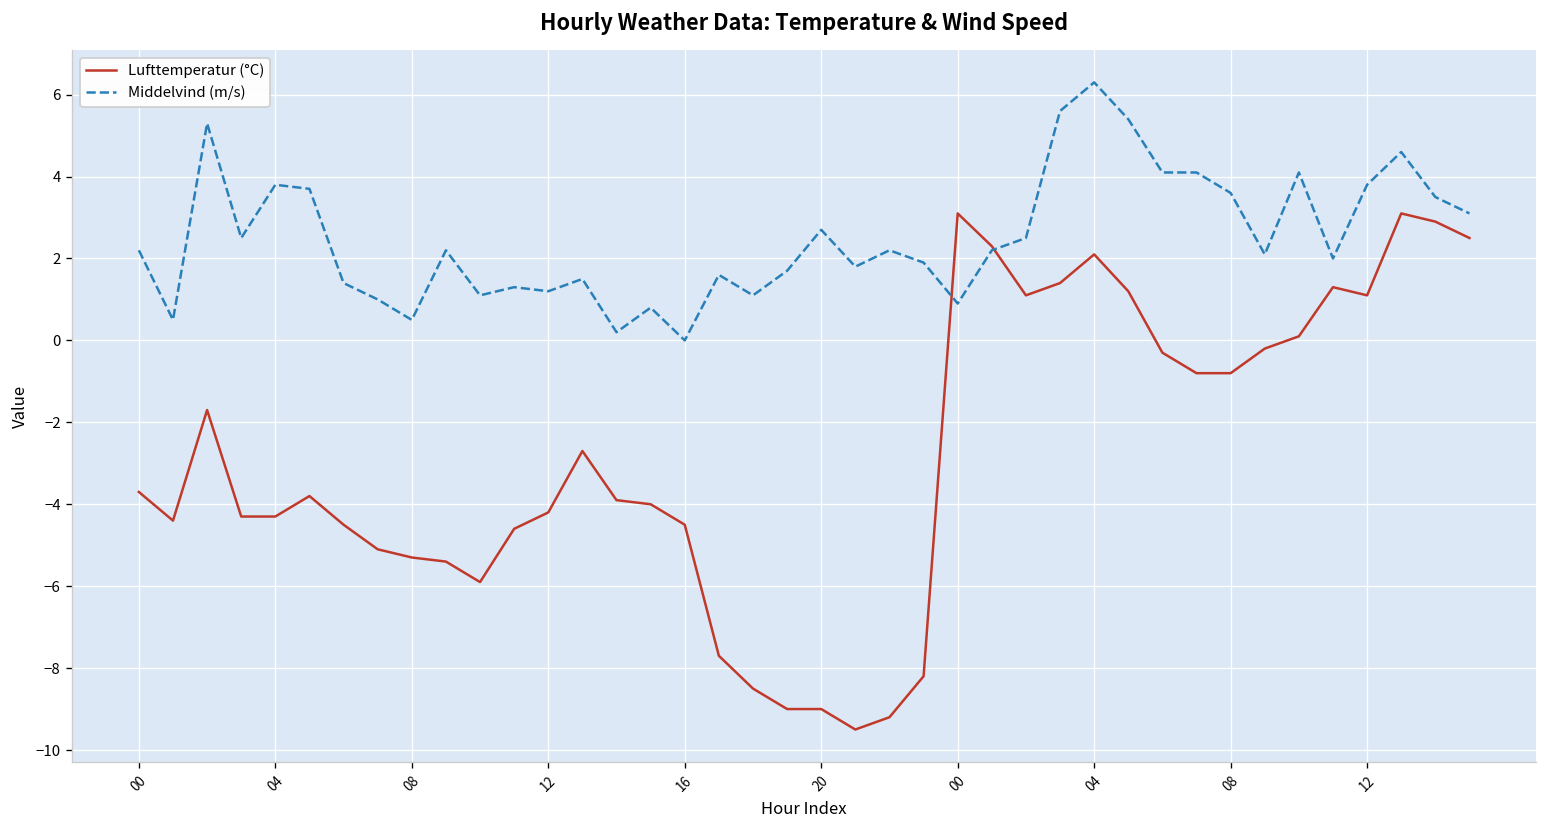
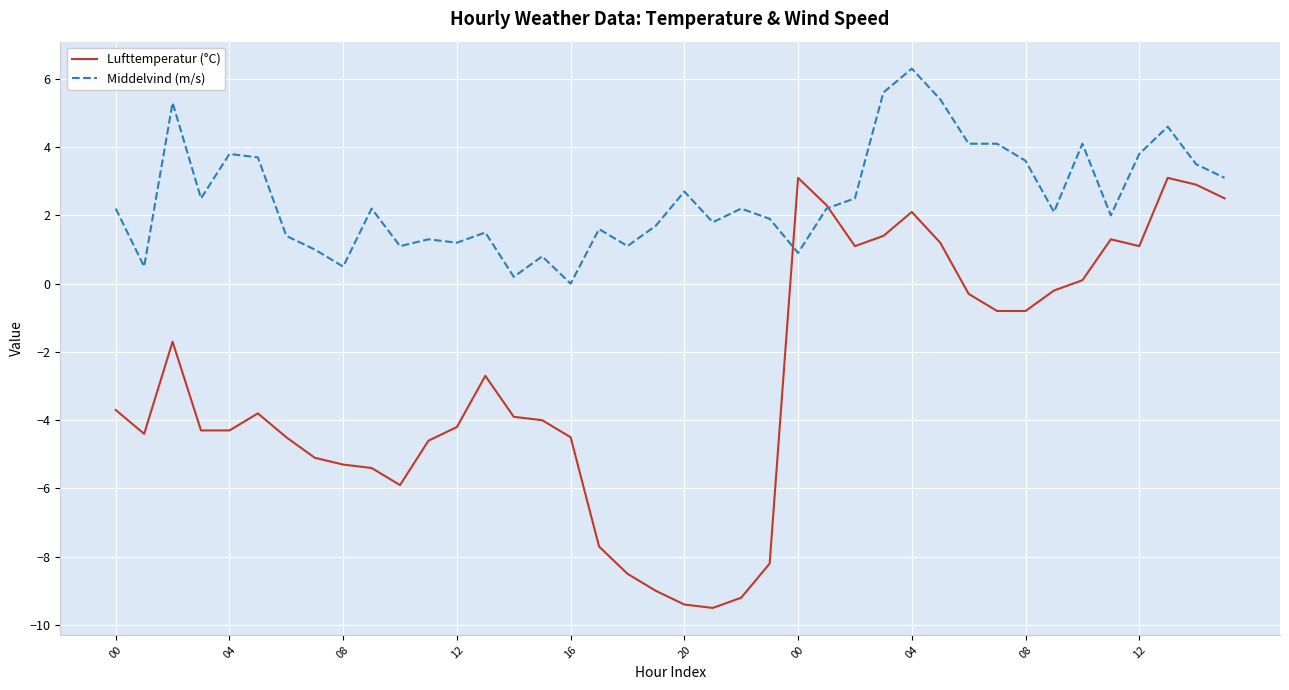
Lufttemperatur (°C), 20: -9.0 -> -9.4
